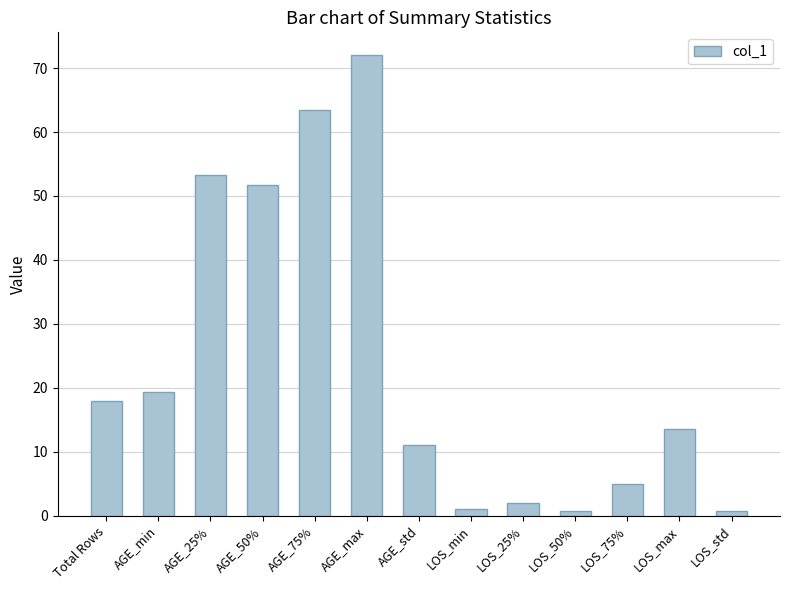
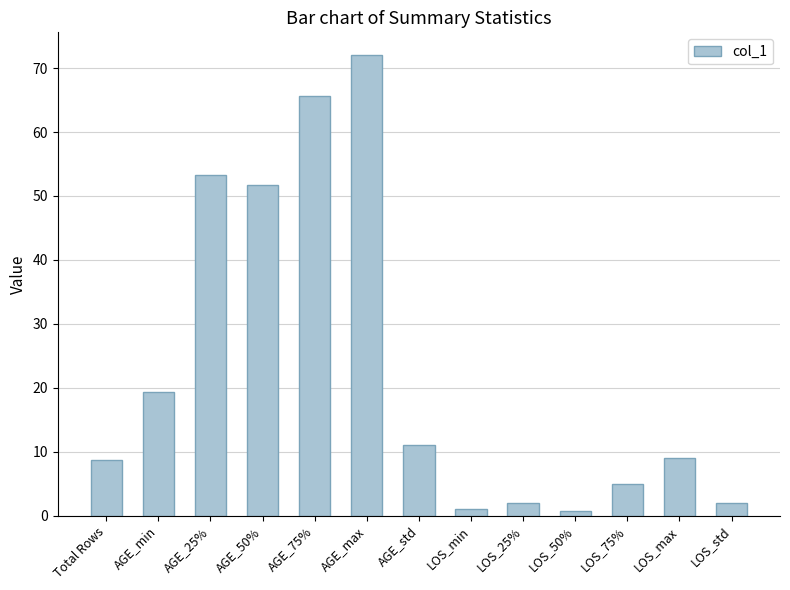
Total Rows: 18 -> 9
AGE_75%: 64 -> 66
LOS_max: 14 -> 9
LOS_std: 1 -> 2
